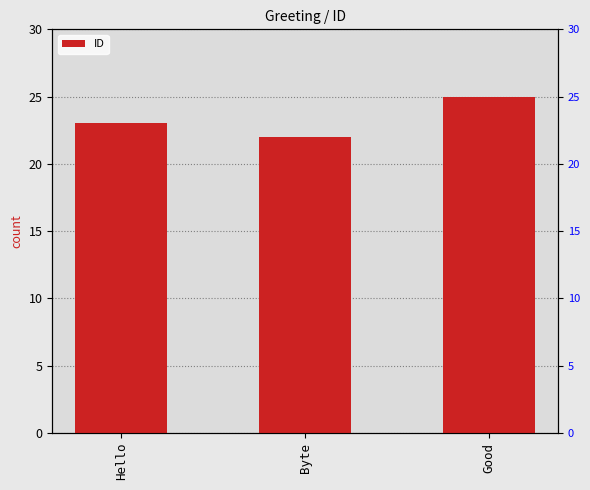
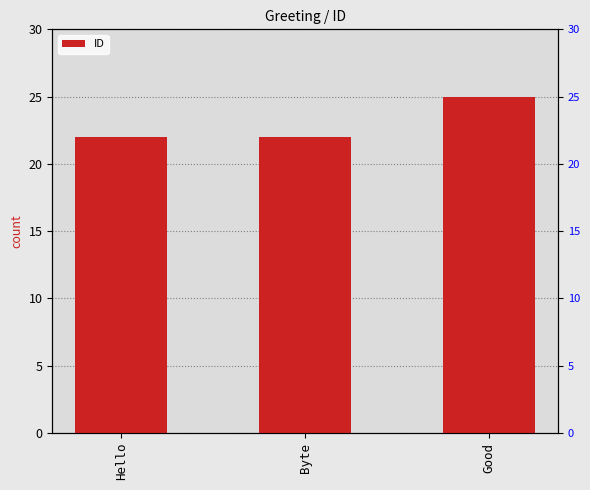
Hello: 23 -> 22
